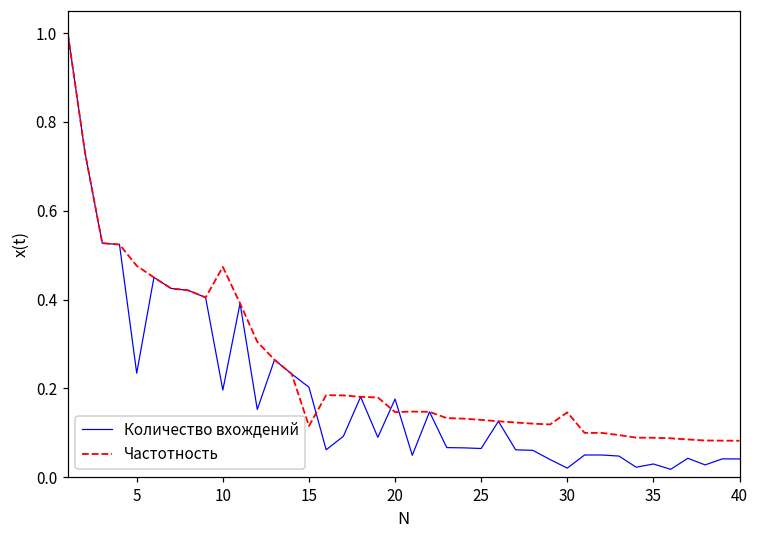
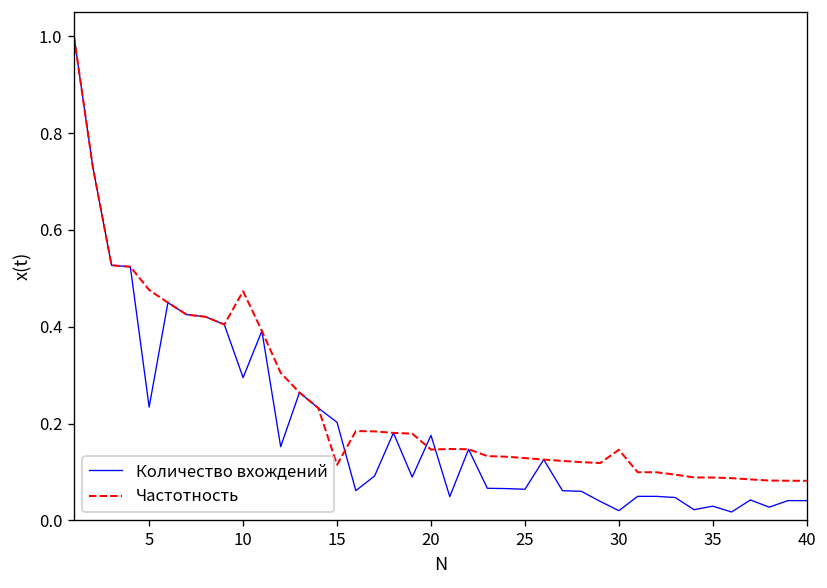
Количество вхождений, 10: 0.20 -> 0.29
